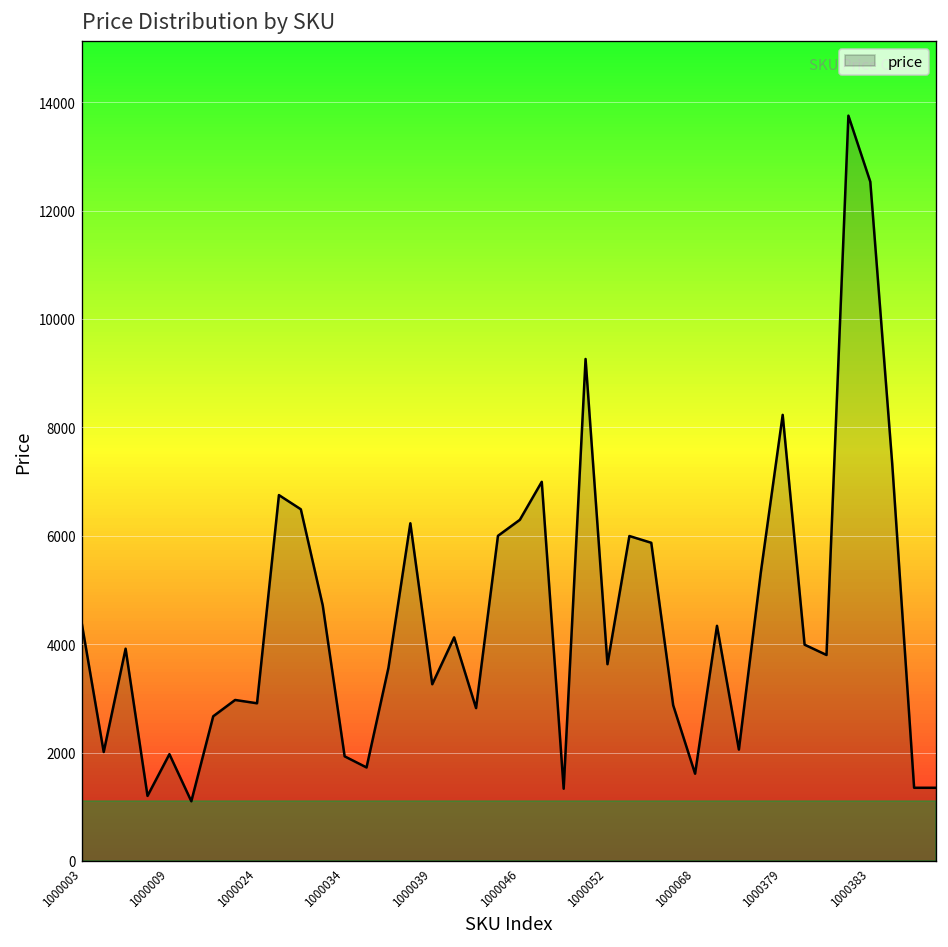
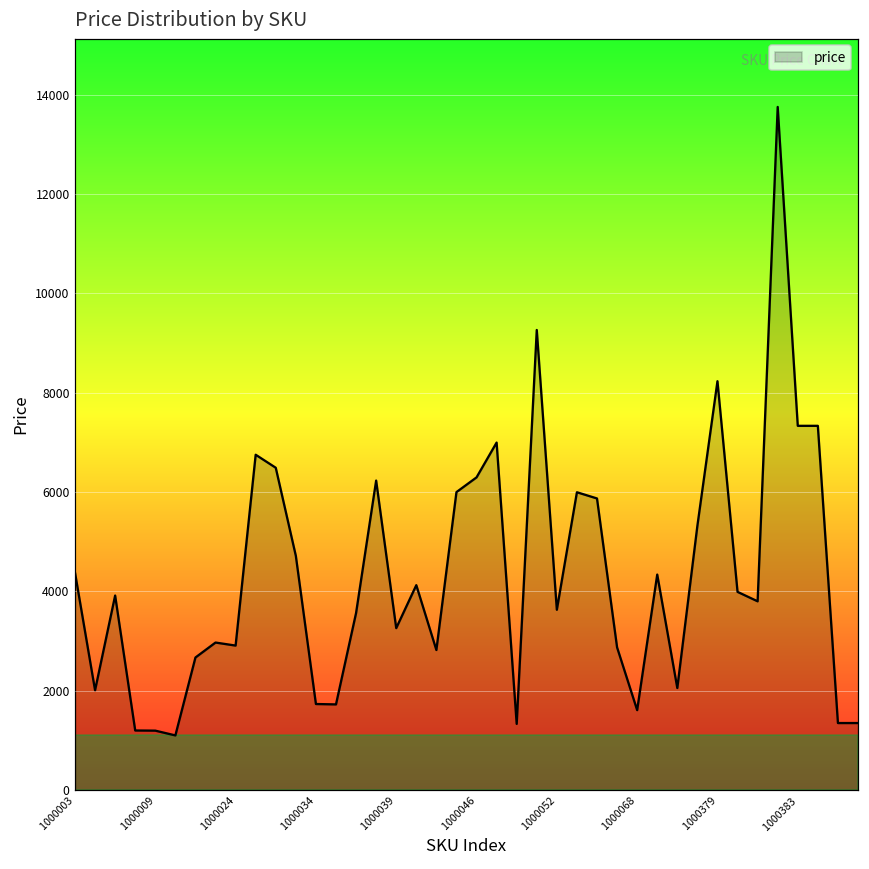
1000009: 2000 -> 1200
1000034: 1900 -> 1700
1000383: 12500 -> 7300
